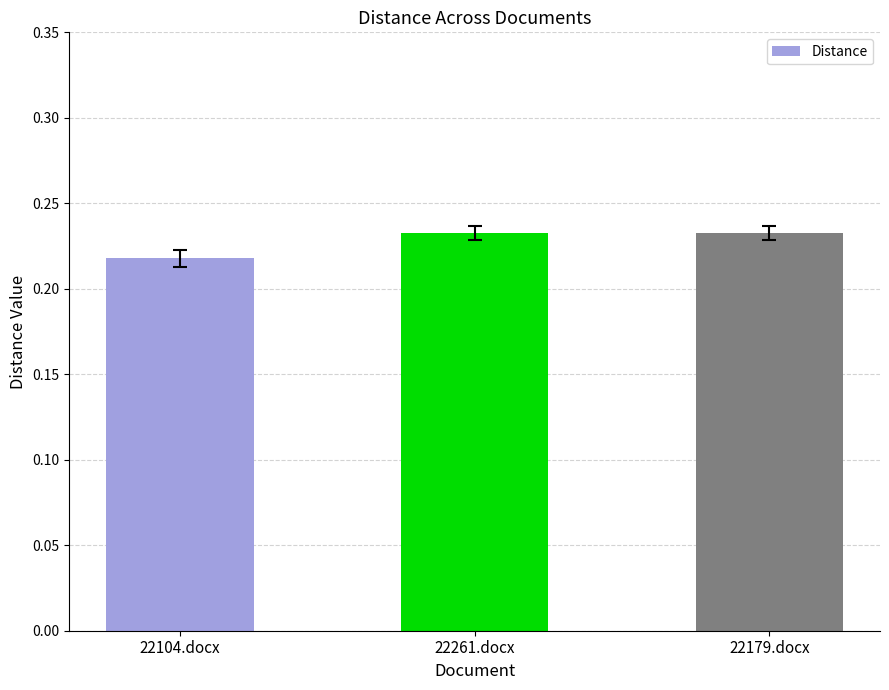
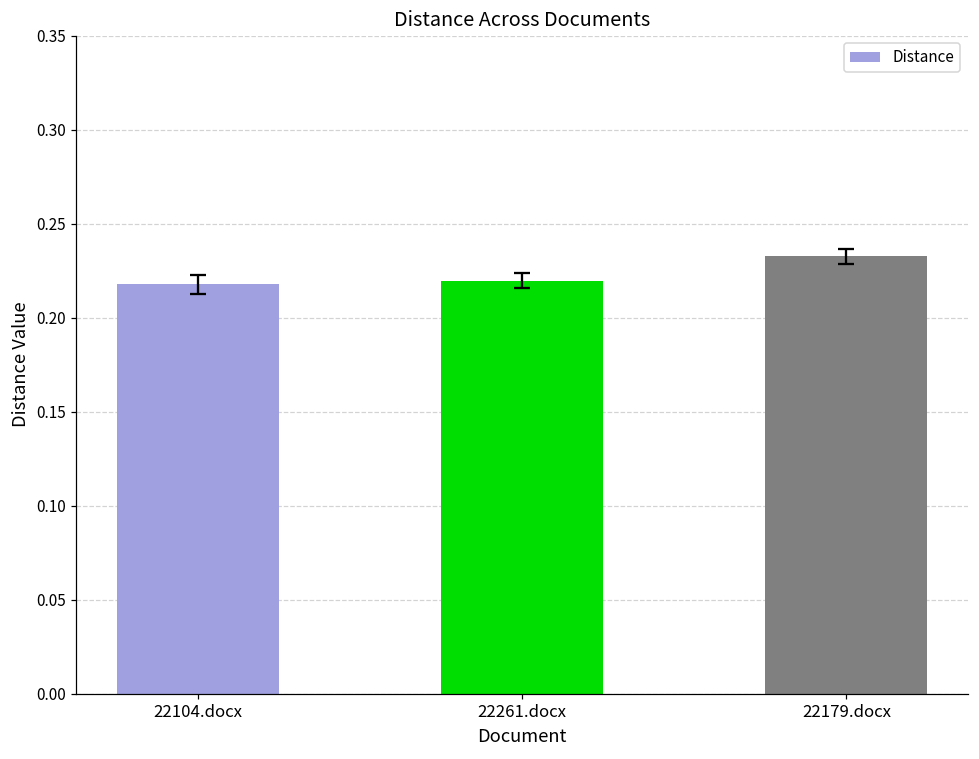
Distance, 22261.docx: 0.233 -> 0.220
